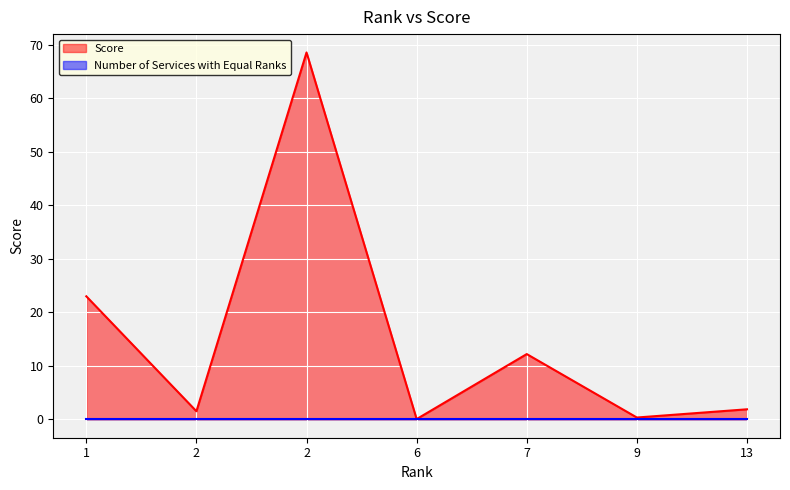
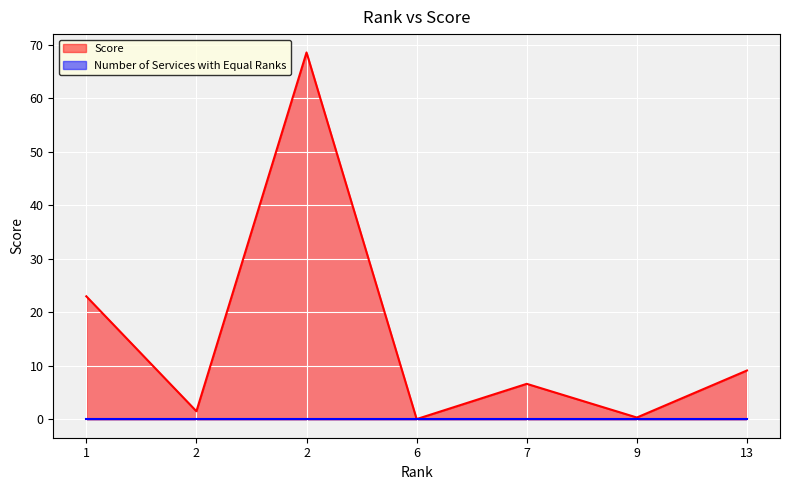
Score, 7: 12 -> 7
Score, 13: 2 -> 9
